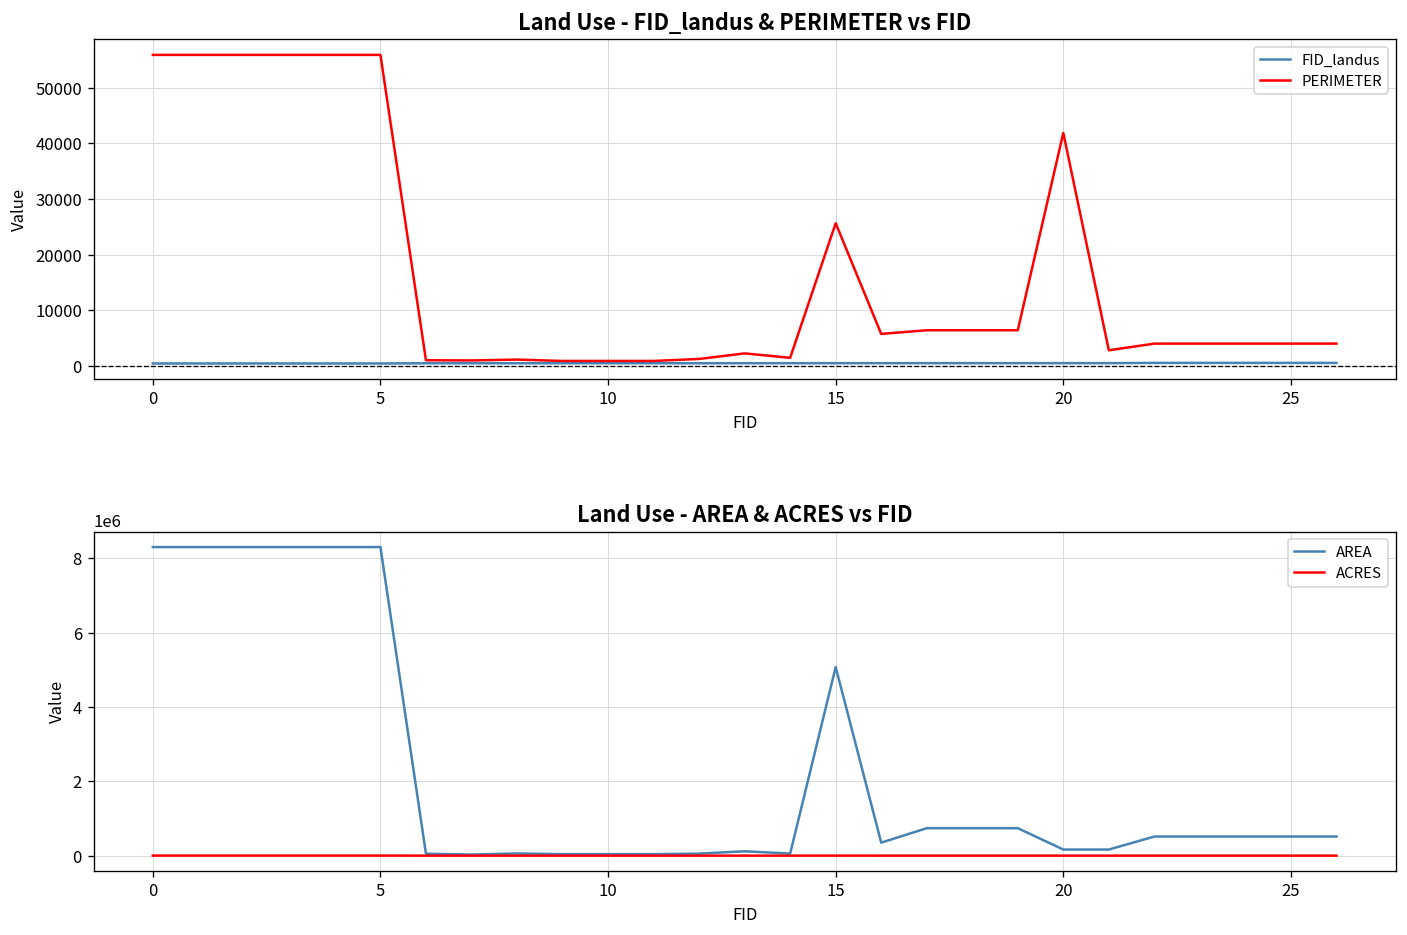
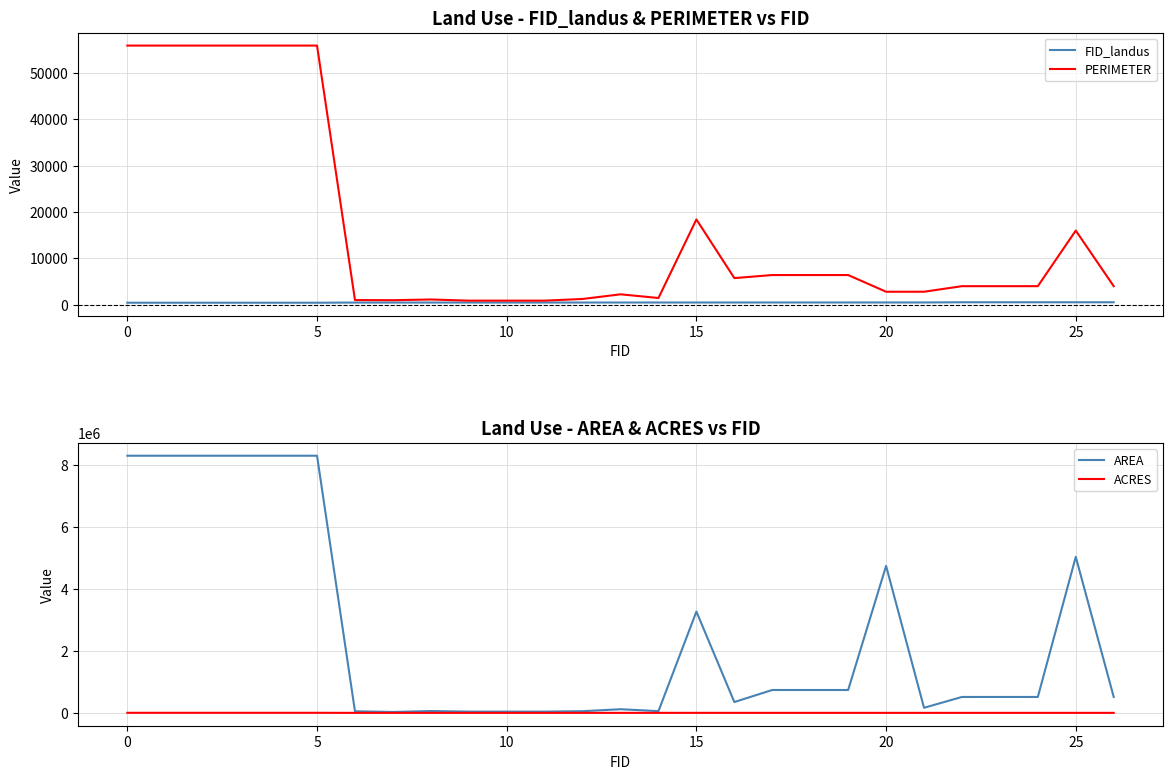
Land Use - FID_landus & PERIMETER vs FID, PERIMETER, 15: 26000 -> 18000
Land Use - FID_landus & PERIMETER vs FID, PERIMETER, 20: 42000 -> 3000
Land Use - FID_landus & PERIMETER vs FID, PERIMETER, 25: 4000 -> 16000
Land Use - AREA & ACRES vs FID, AREA, 15: 5100000 -> 3300000
Land Use - AREA & ACRES vs FID, AREA, 20: 200000 -> 4700000
Land Use - AREA & ACRES vs FID, AREA, 25: 500000 -> 5000000
